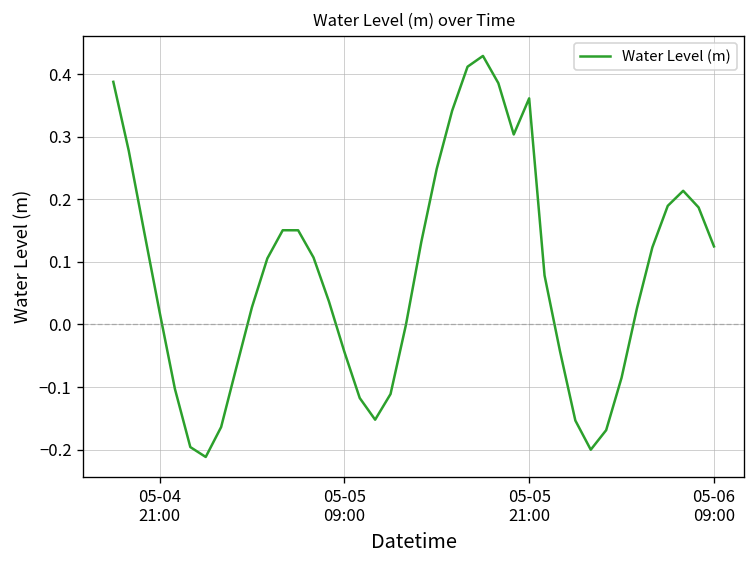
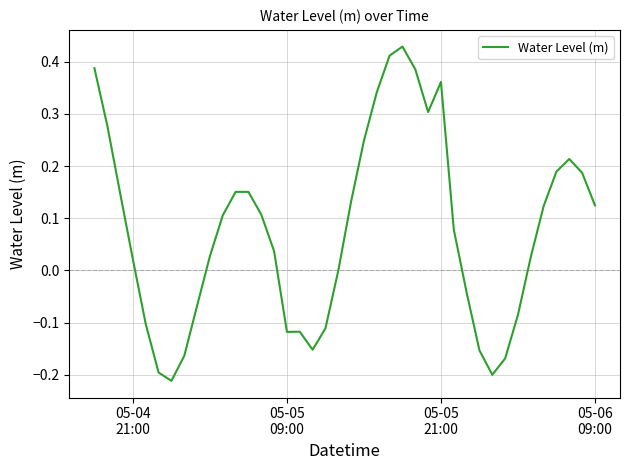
05-05 09:00: -0.04 -> -0.12
